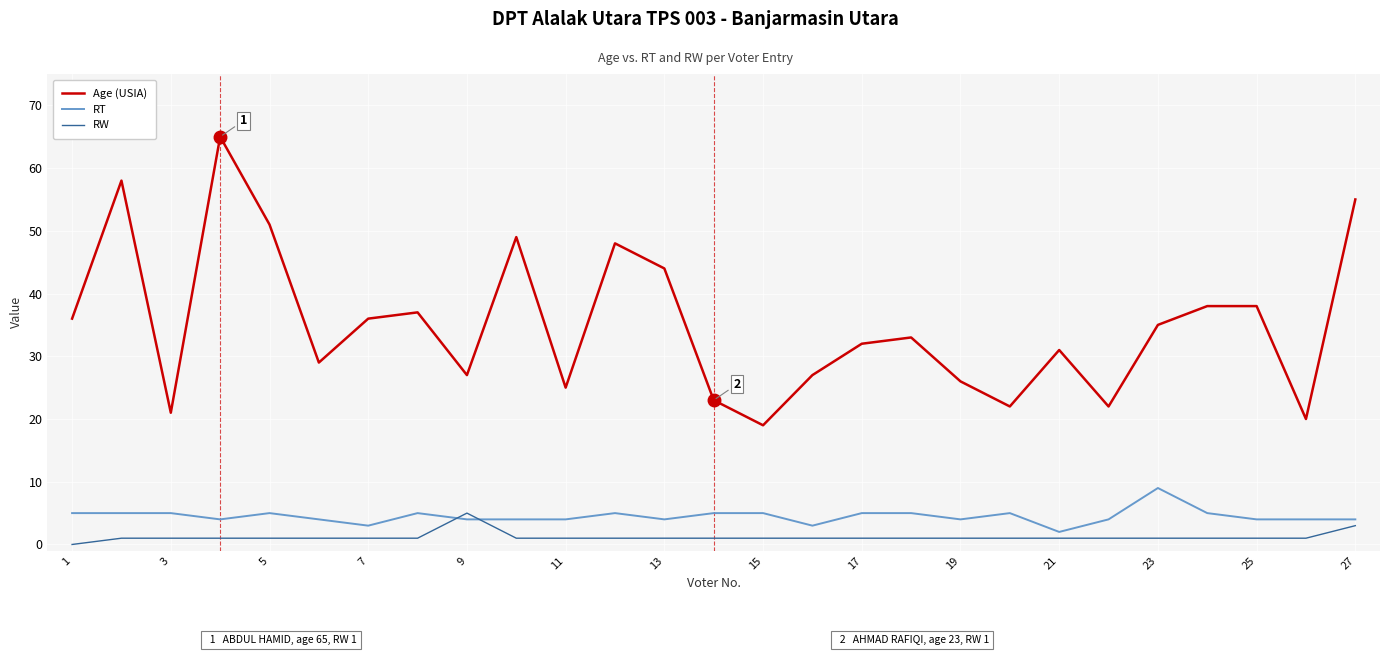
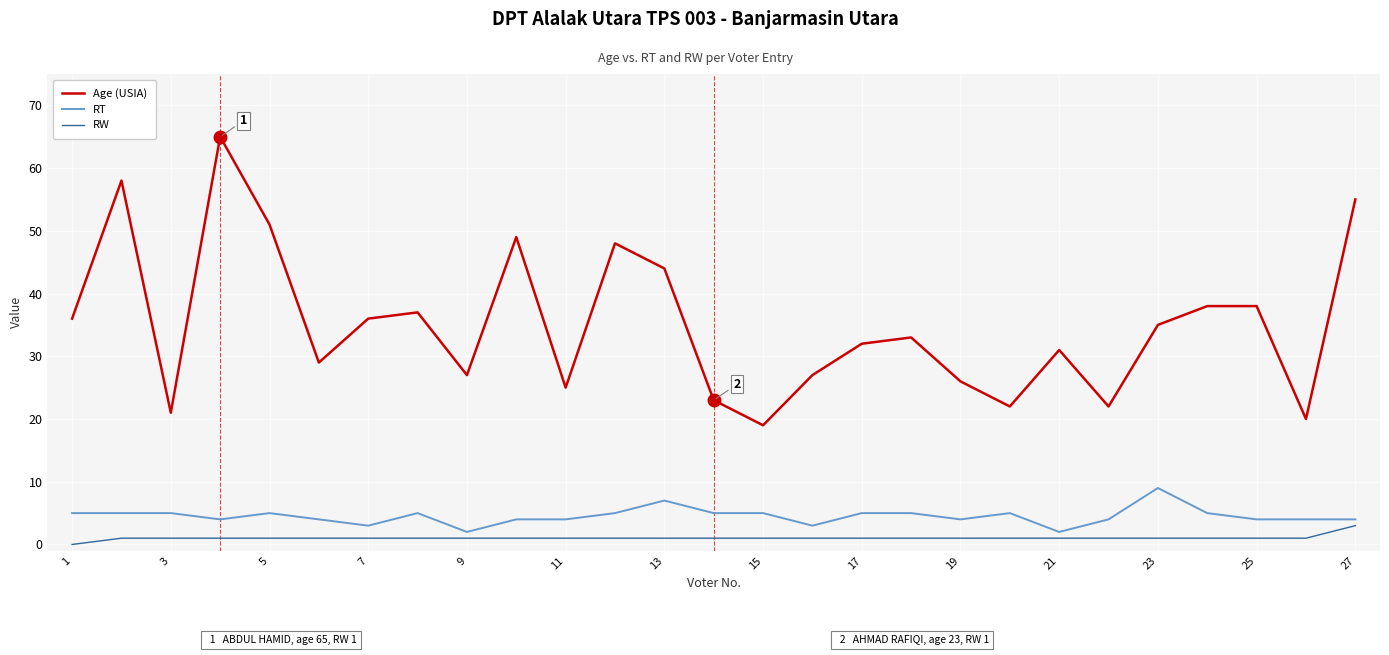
RT, 9: 4 -> 2
RW, 9: 5 -> 1
RT, 13: 4 -> 7
